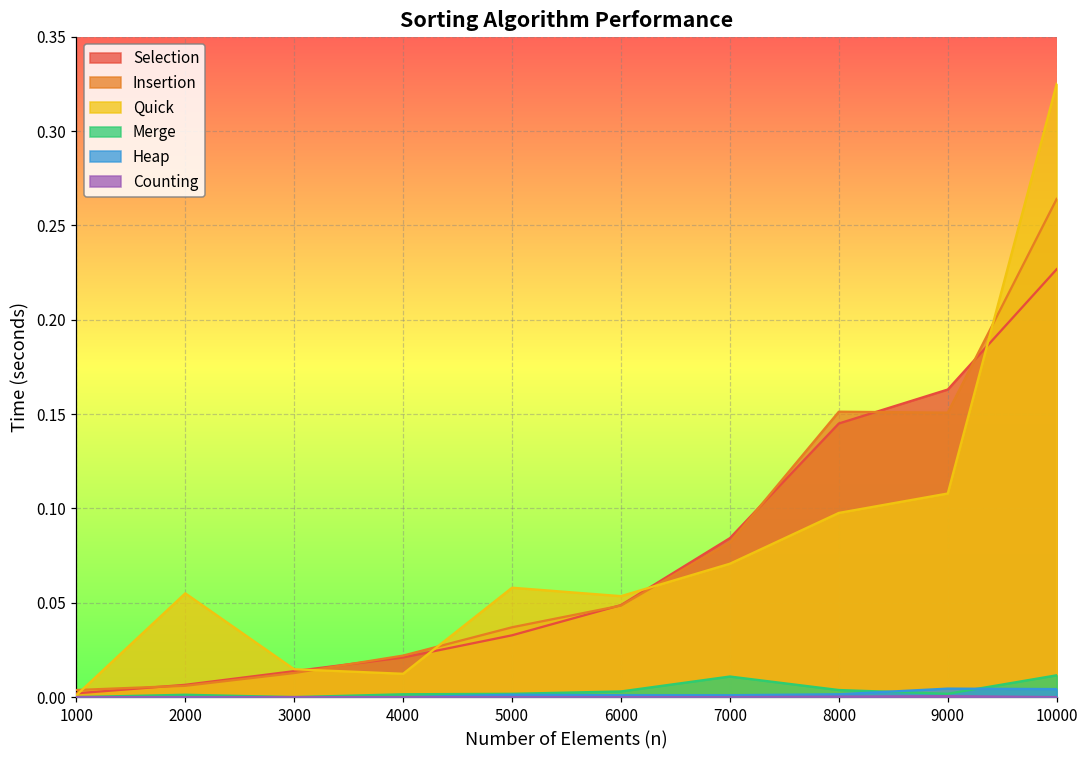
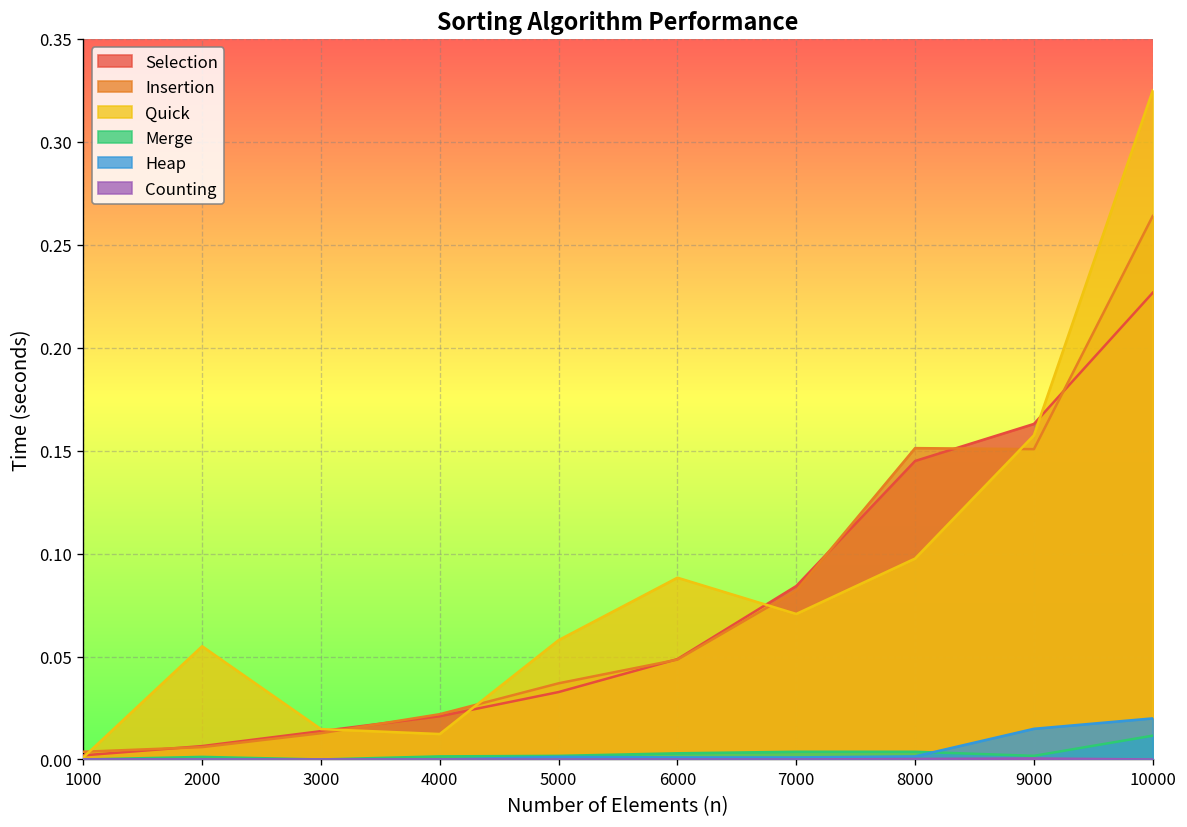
Quick, 6000: 0.054 -> 0.088
Merge, 7000: 0.011 -> 0.004
Quick, 9000: 0.108 -> 0.158
Heap, 9000: 0.005 -> 0.015
Heap, 10000: 0.004 -> 0.020
